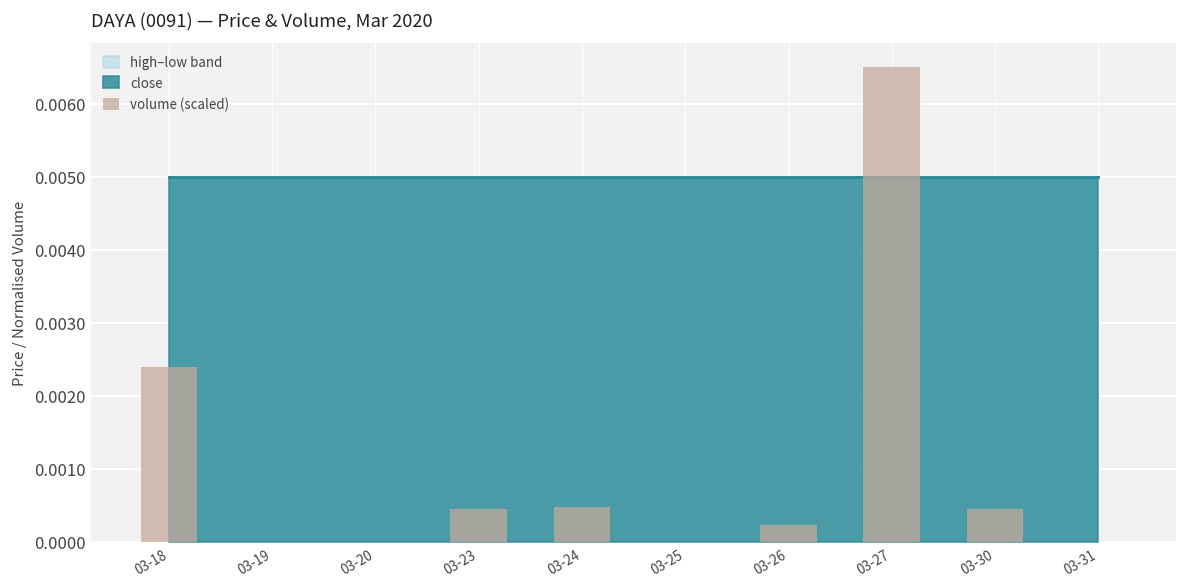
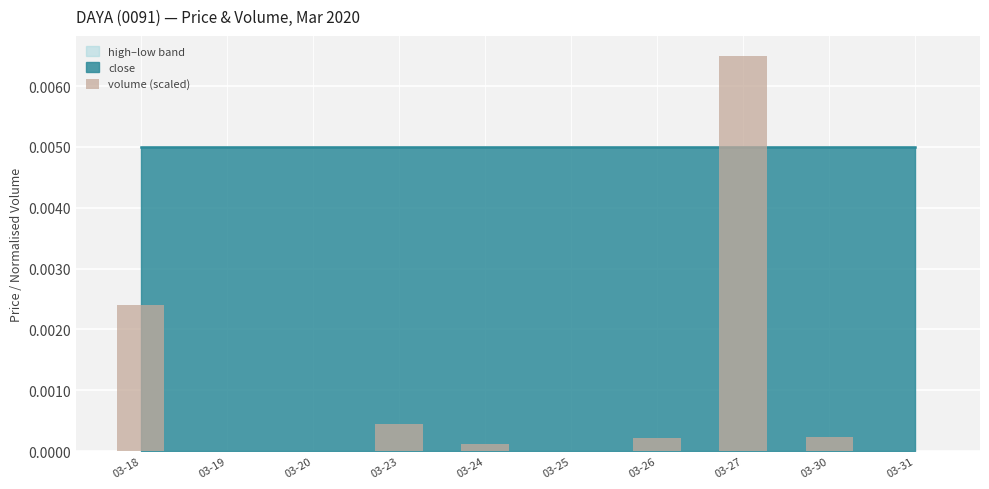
volume (scaled), 03-24: 0.0005 -> 0.0001
volume (scaled), 03-30: 0.0004 -> 0.0002
